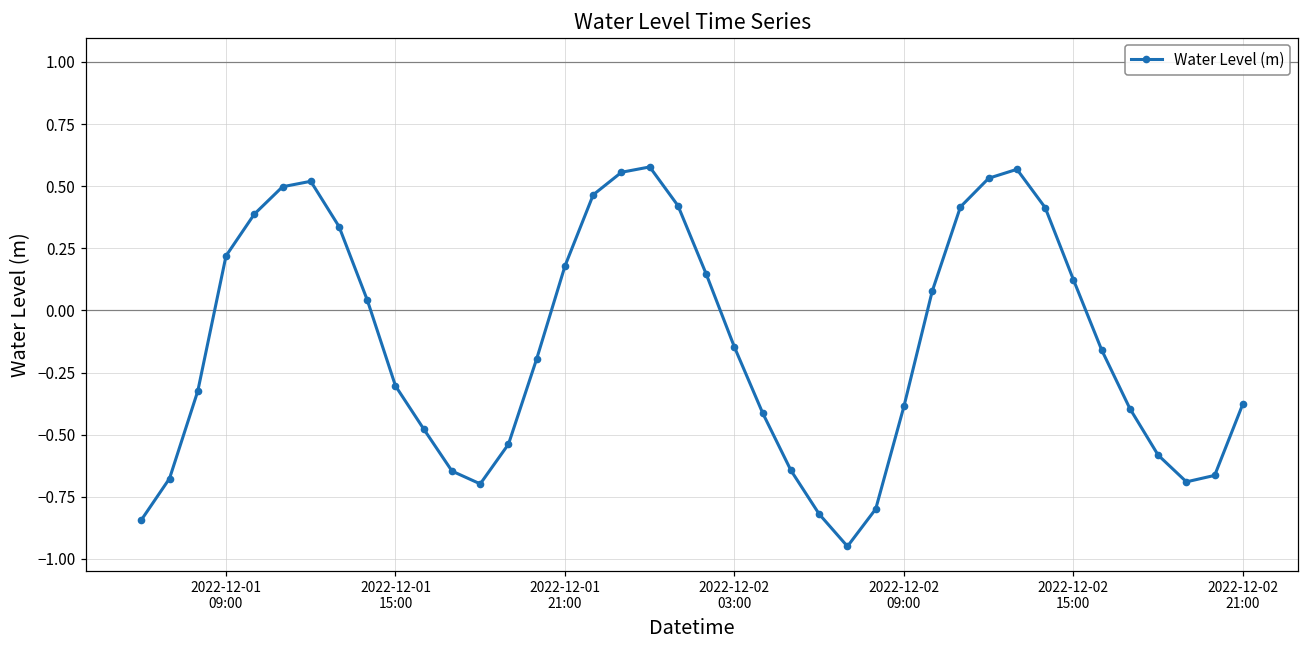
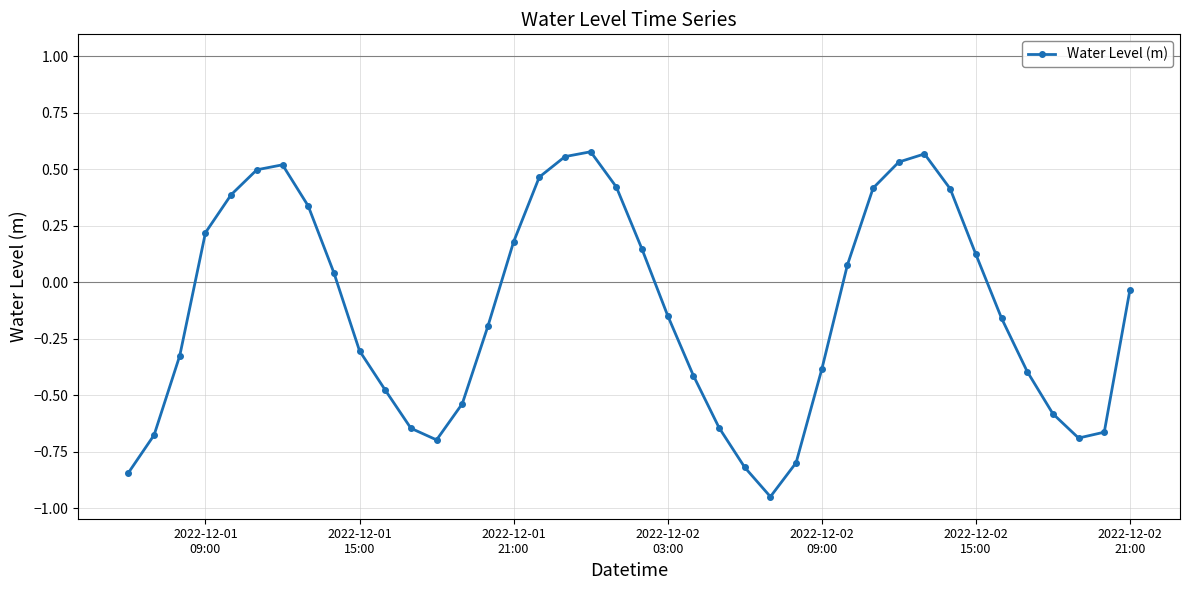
2022-12-02 21:00: -0.38 -> -0.03
